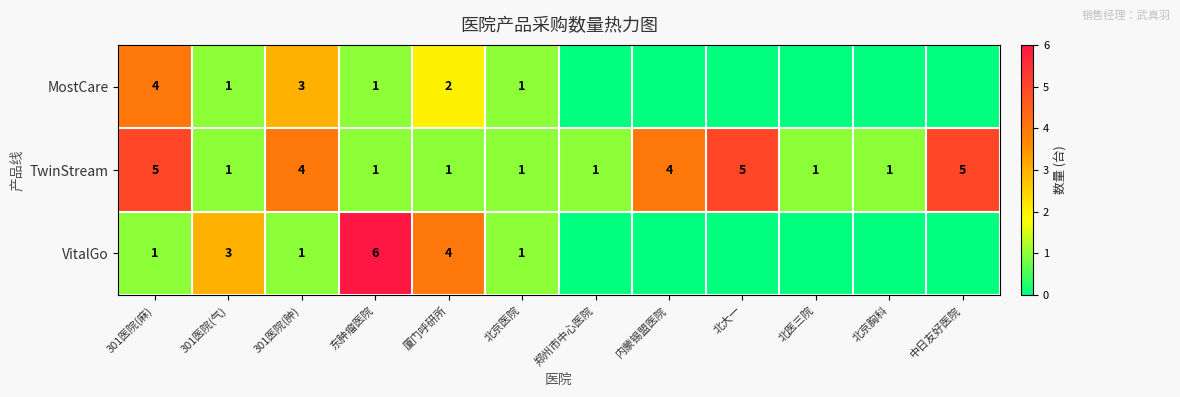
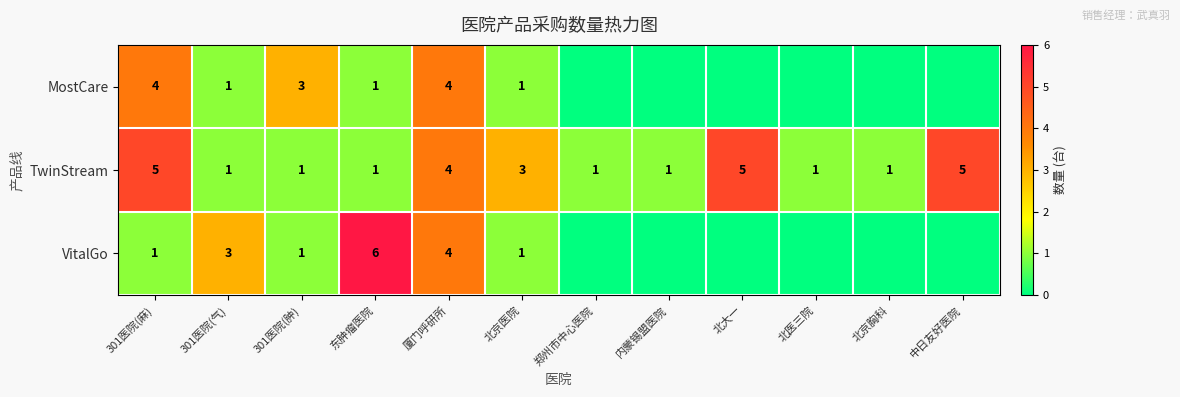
MostCare, 厦门呼研所: 2 -> 4
TwinStream, 301医院(肿): 4 -> 1
TwinStream, 厦门呼研所: 1 -> 4
TwinStream, 北京医院: 1 -> 3
TwinStream, 内蒙锡盟医院: 4 -> 1
